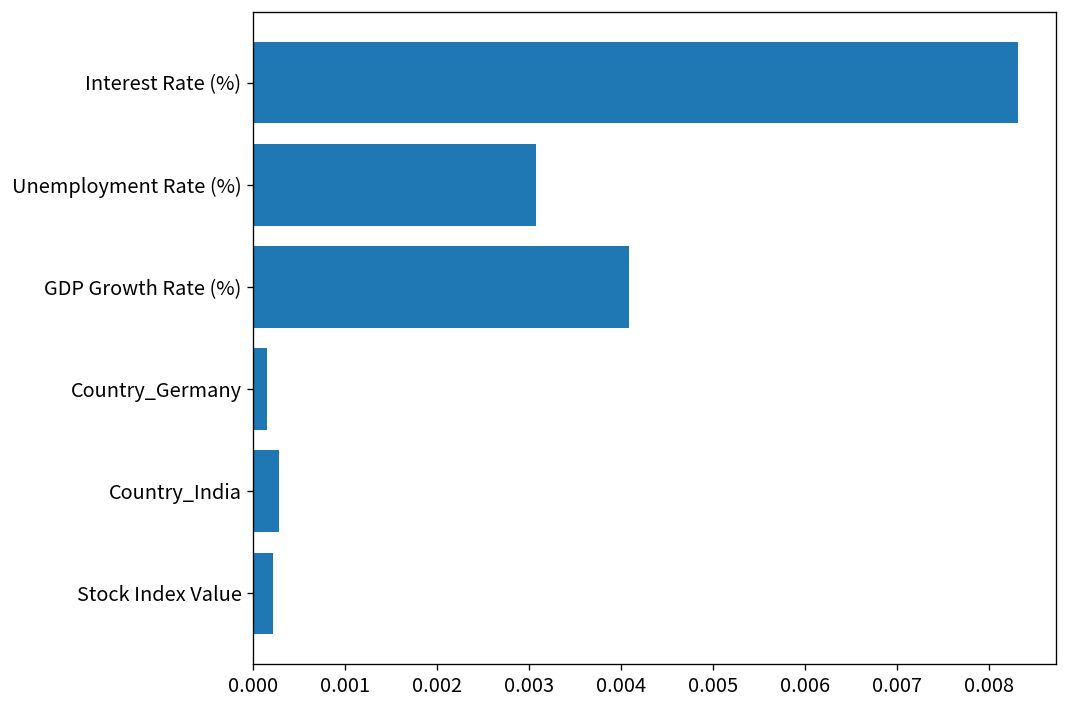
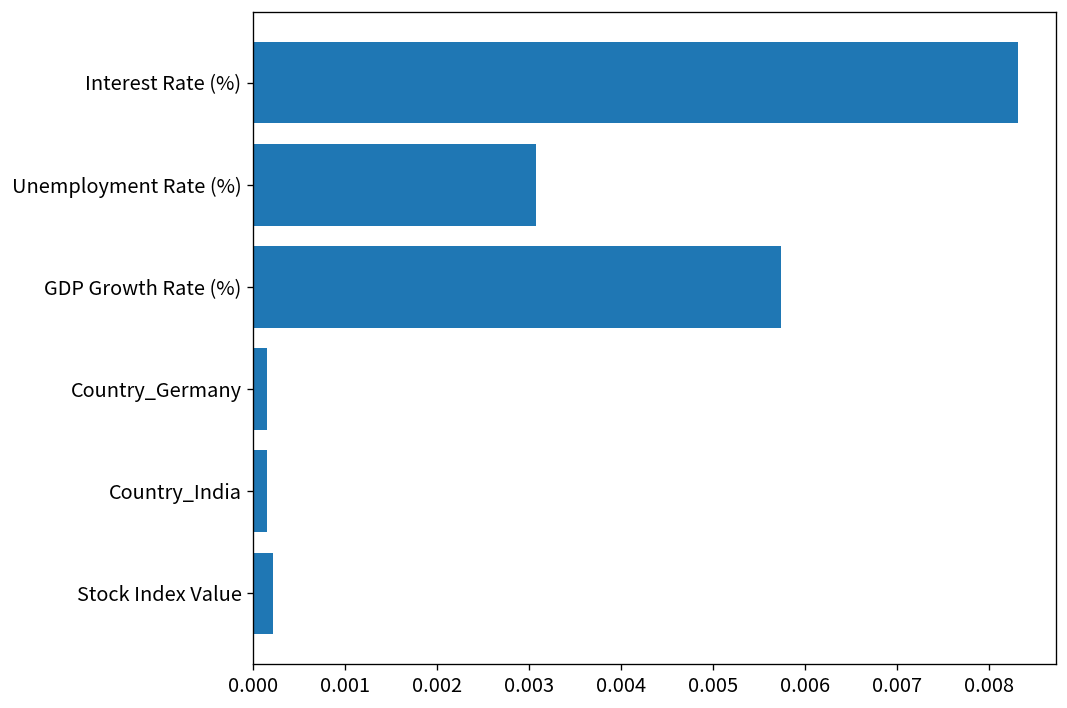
GDP Growth Rate (%): 0.0041 -> 0.0057
Country_India: 0.0003 -> 0.0002
